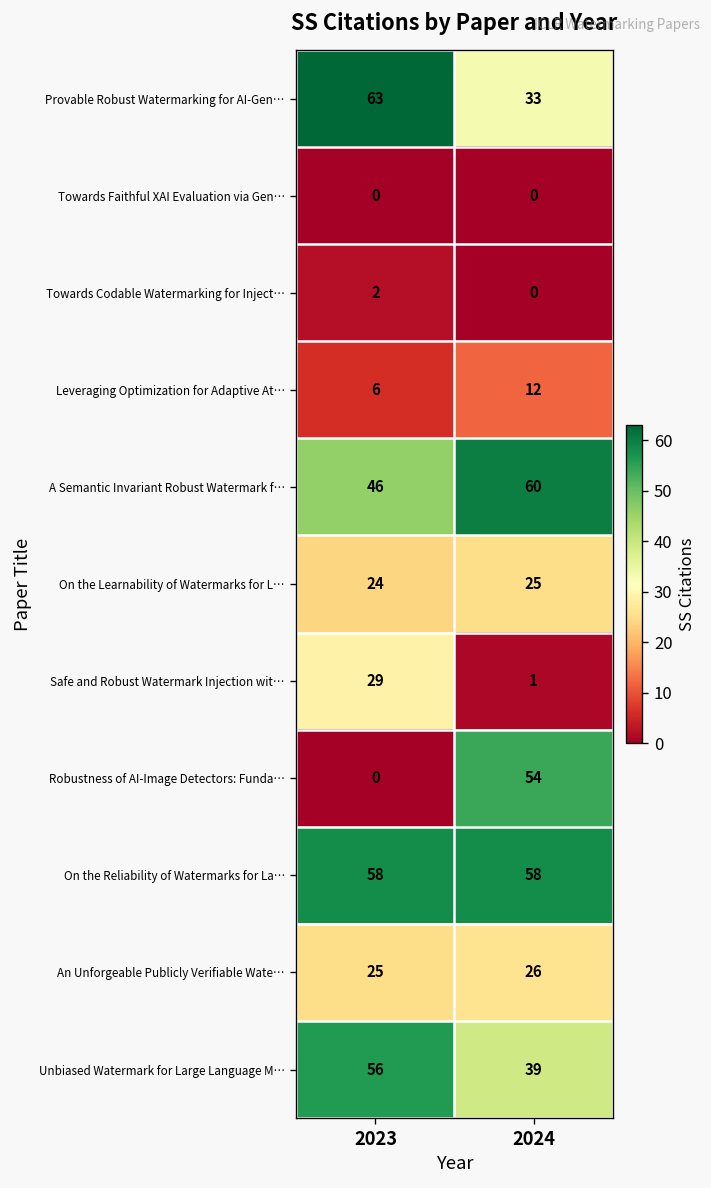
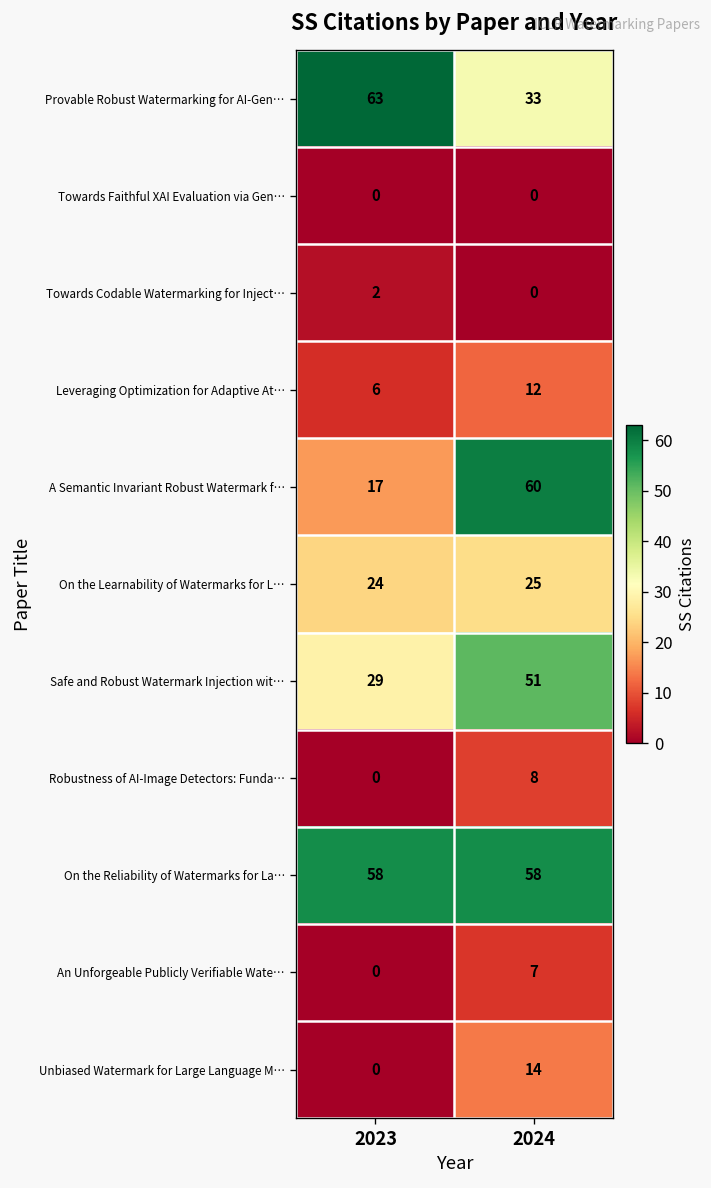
A Semantic Invariant Robust Watermark f…, 2023: 46 -> 17
Safe and Robust Watermark Injection wit…, 2024: 1 -> 51
Robustness of AI-Image Detectors: Funda…, 2024: 54 -> 8
An Unforgeable Publicly Verifiable Wate…, 2023: 25 -> 0
An Unforgeable Publicly Verifiable Wate…, 2024: 26 -> 7
Unbiased Watermark for Large Language M…, 2023: 56 -> 0
Unbiased Watermark for Large Language M…, 2024: 39 -> 14
